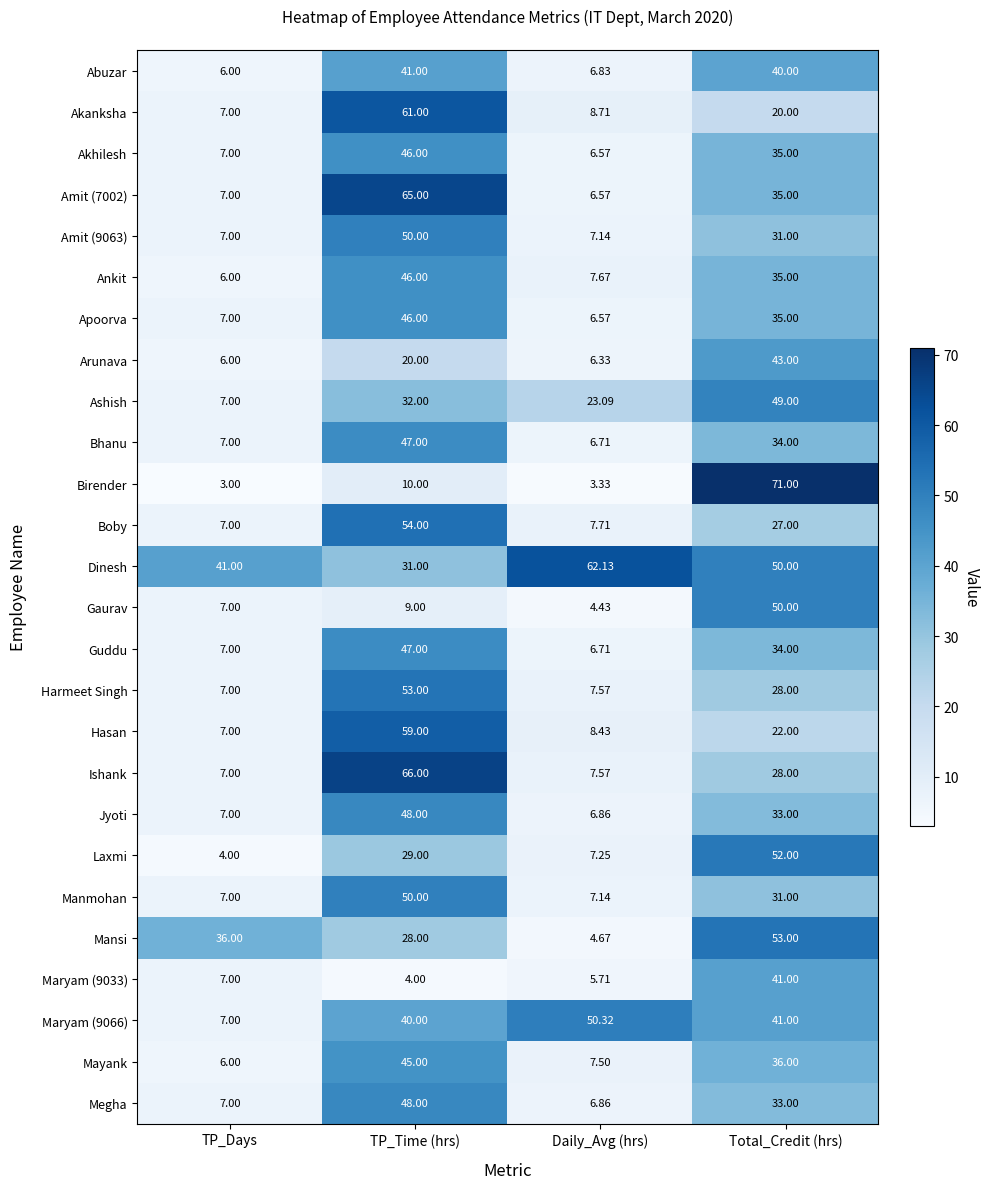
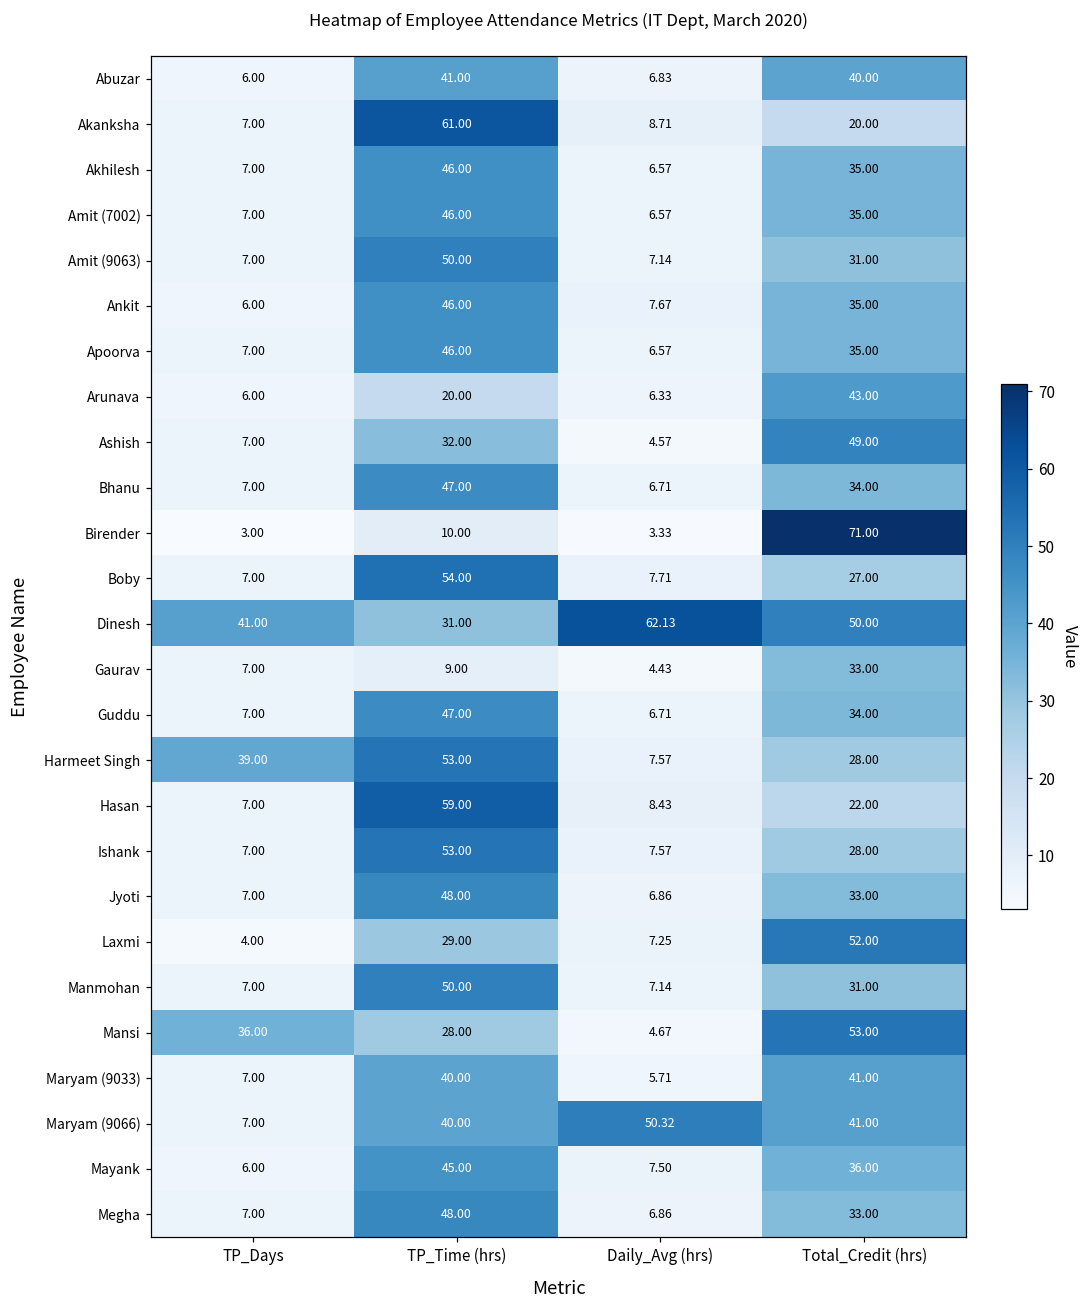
Amit (7002), TP_Time (hrs): 65.00 -> 46.00
Ashish, Daily_Avg (hrs): 23.09 -> 4.57
Gaurav, Total_Credit (hrs): 50.00 -> 33.00
Harmeet Singh, TP_Days: 7.00 -> 39.00
Ishank, TP_Time (hrs): 66.00 -> 53.00
Maryam (9033), TP_Time (hrs): 4.00 -> 40.00
